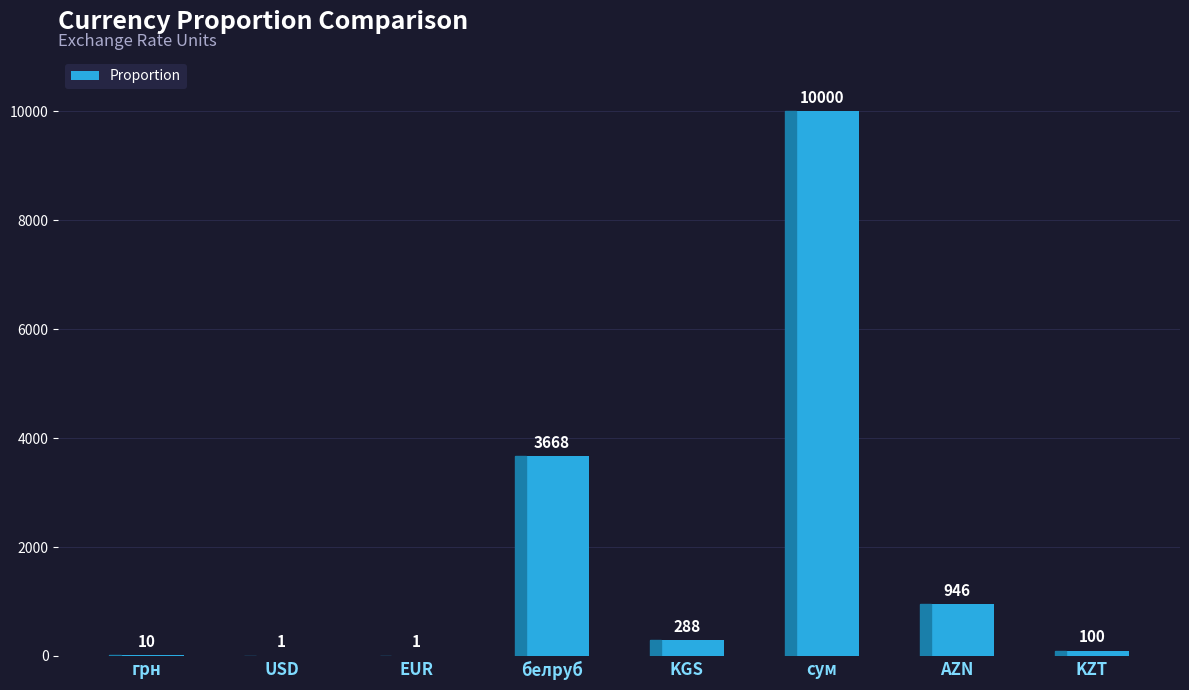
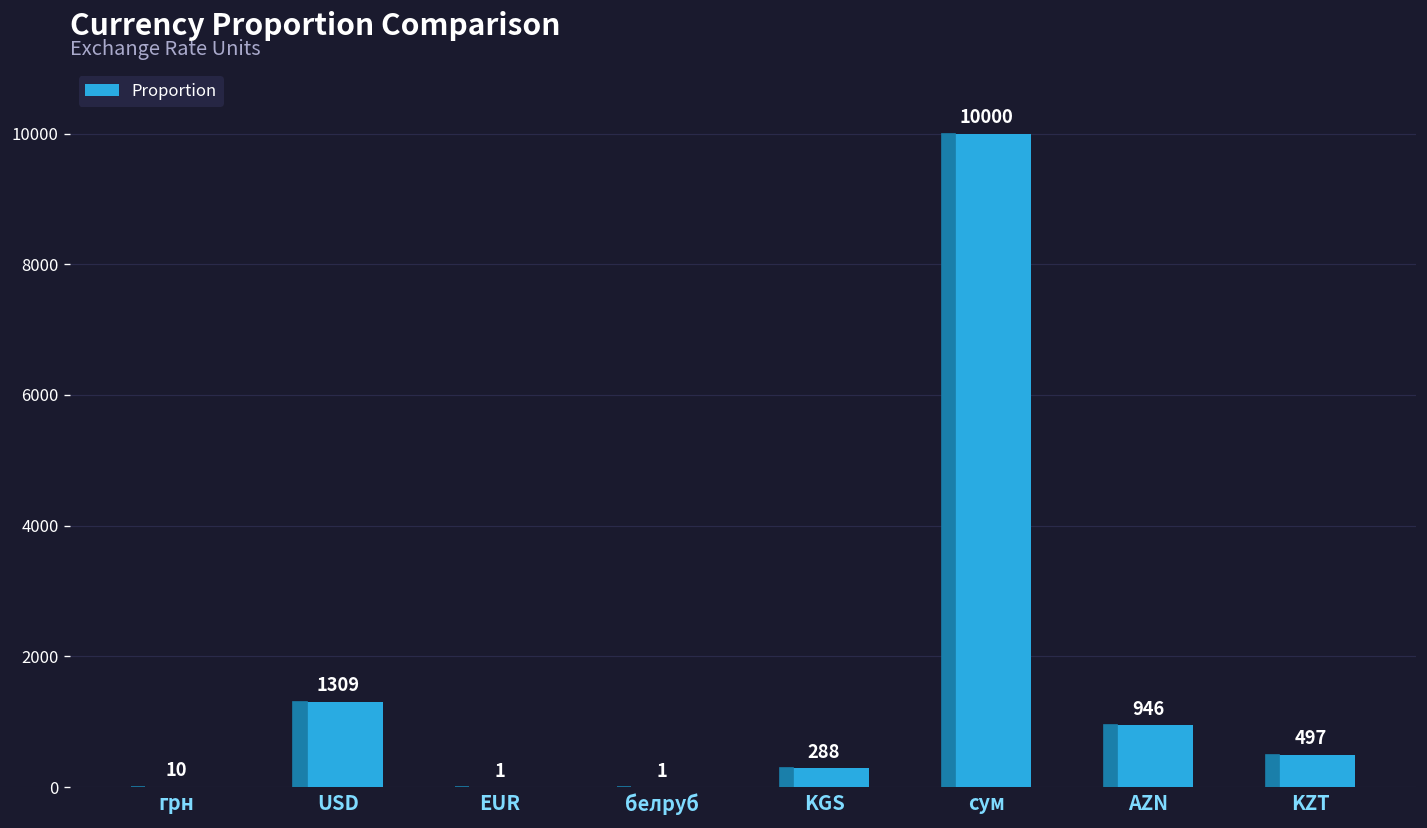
USD: 1 -> 1309
белруб: 3668 -> 1
KZT: 100 -> 497
